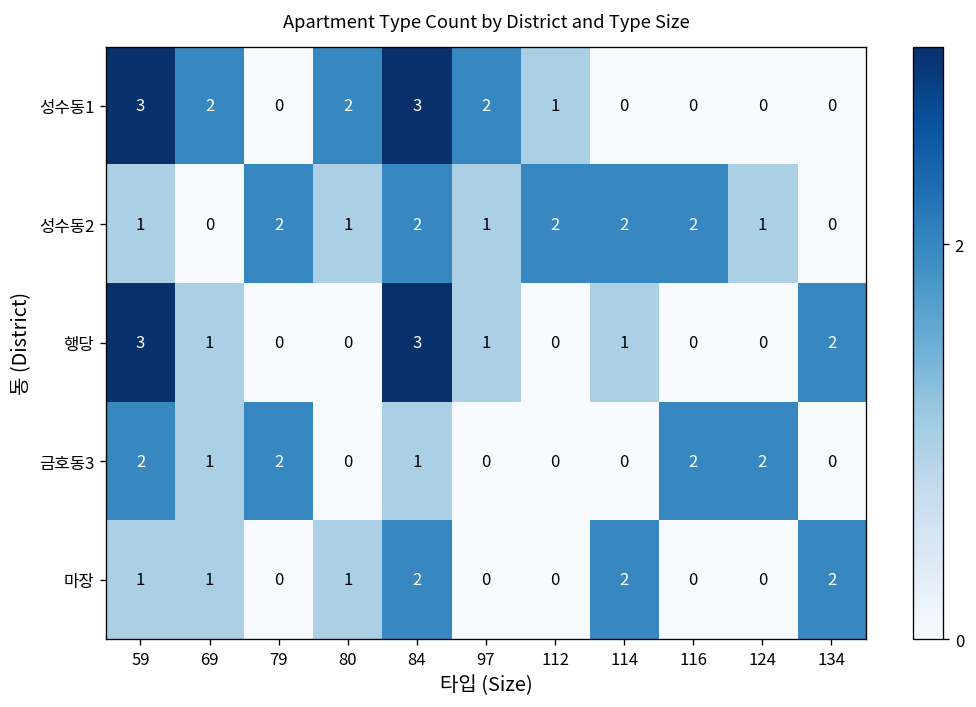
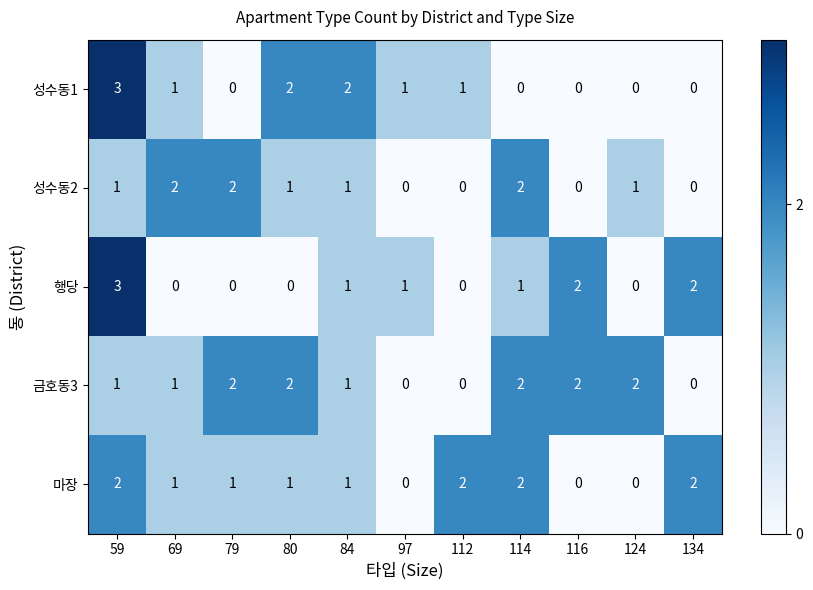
성수동1, 69: 2 -> 1
성수동1, 84: 3 -> 2
성수동1, 97: 2 -> 1
성수동2, 69: 0 -> 2
성수동2, 84: 2 -> 1
성수동2, 97: 1 -> 0
성수동2, 112: 2 -> 0
성수동2, 116: 2 -> 0
행당, 69: 1 -> 0
행당, 84: 3 -> 1
행당, 116: 0 -> 2
금호동3, 59: 2 -> 1
금호동3, 80: 0 -> 2
금호동3, 114: 0 -> 2
마장, 59: 1 -> 2
마장, 79: 0 -> 1
마장, 84: 2 -> 1
마장, 112: 0 -> 2
